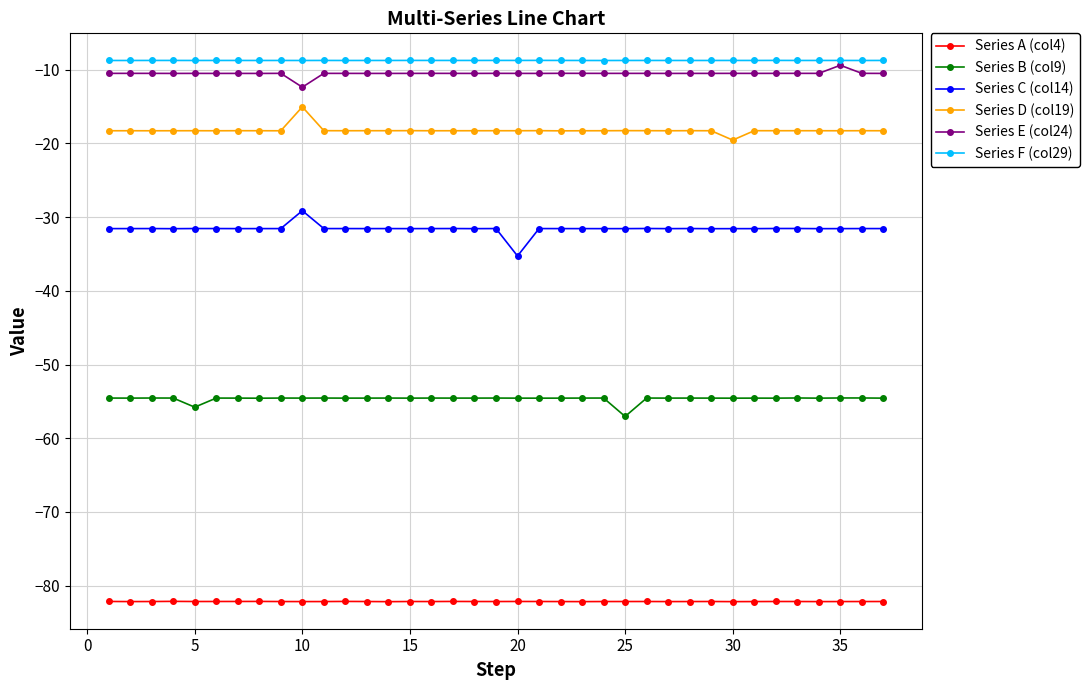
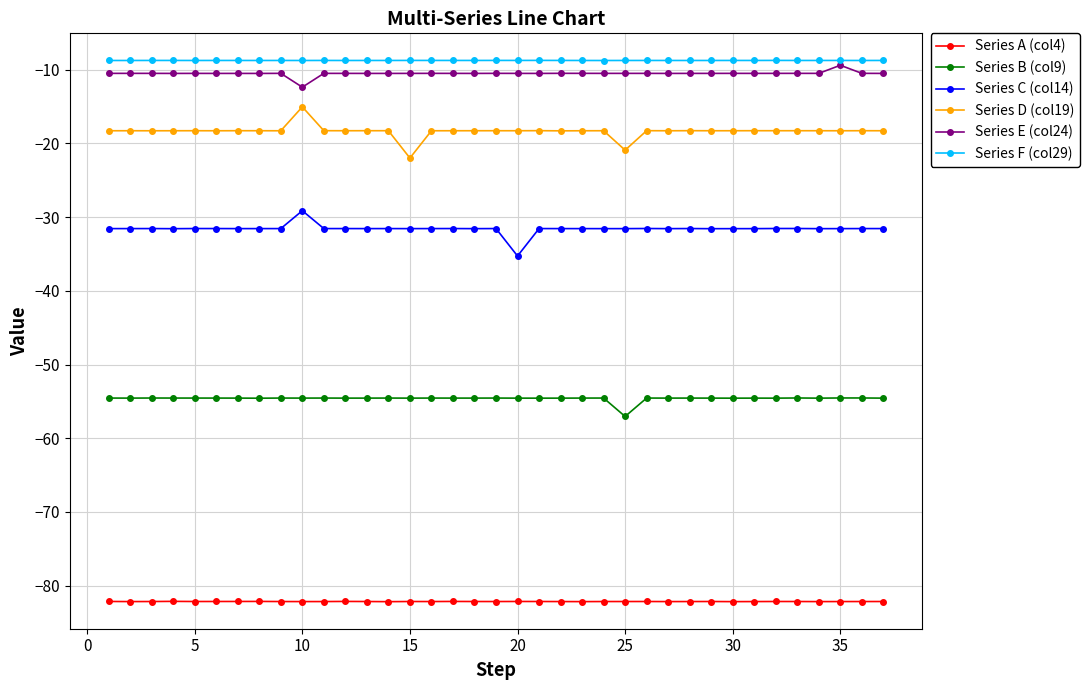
Series B (col9), 5: -56 -> -55
Series D (col19), 15: -18 -> -22
Series D (col19), 25: -18 -> -21
Series D (col19), 30: -20 -> -18
